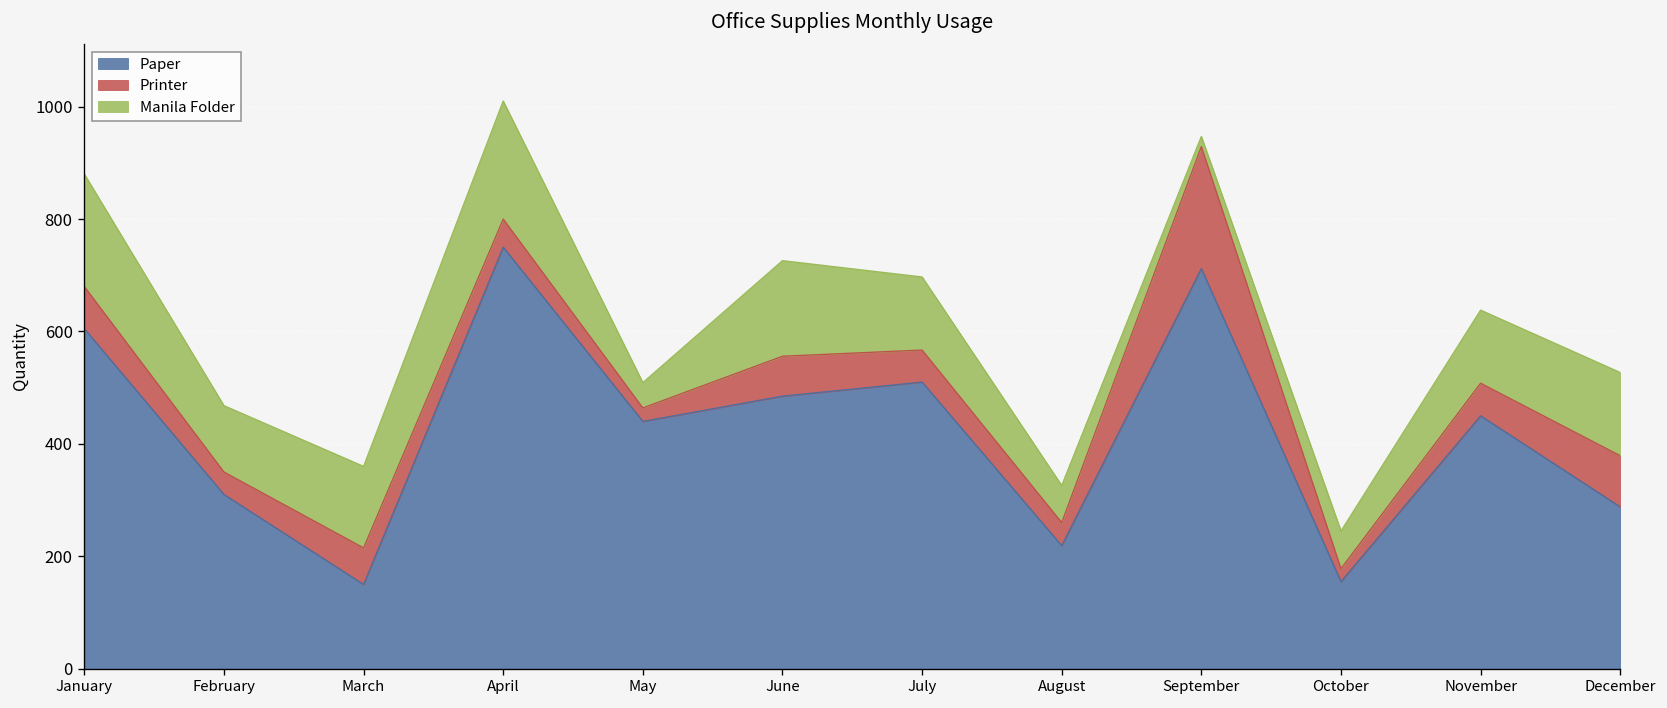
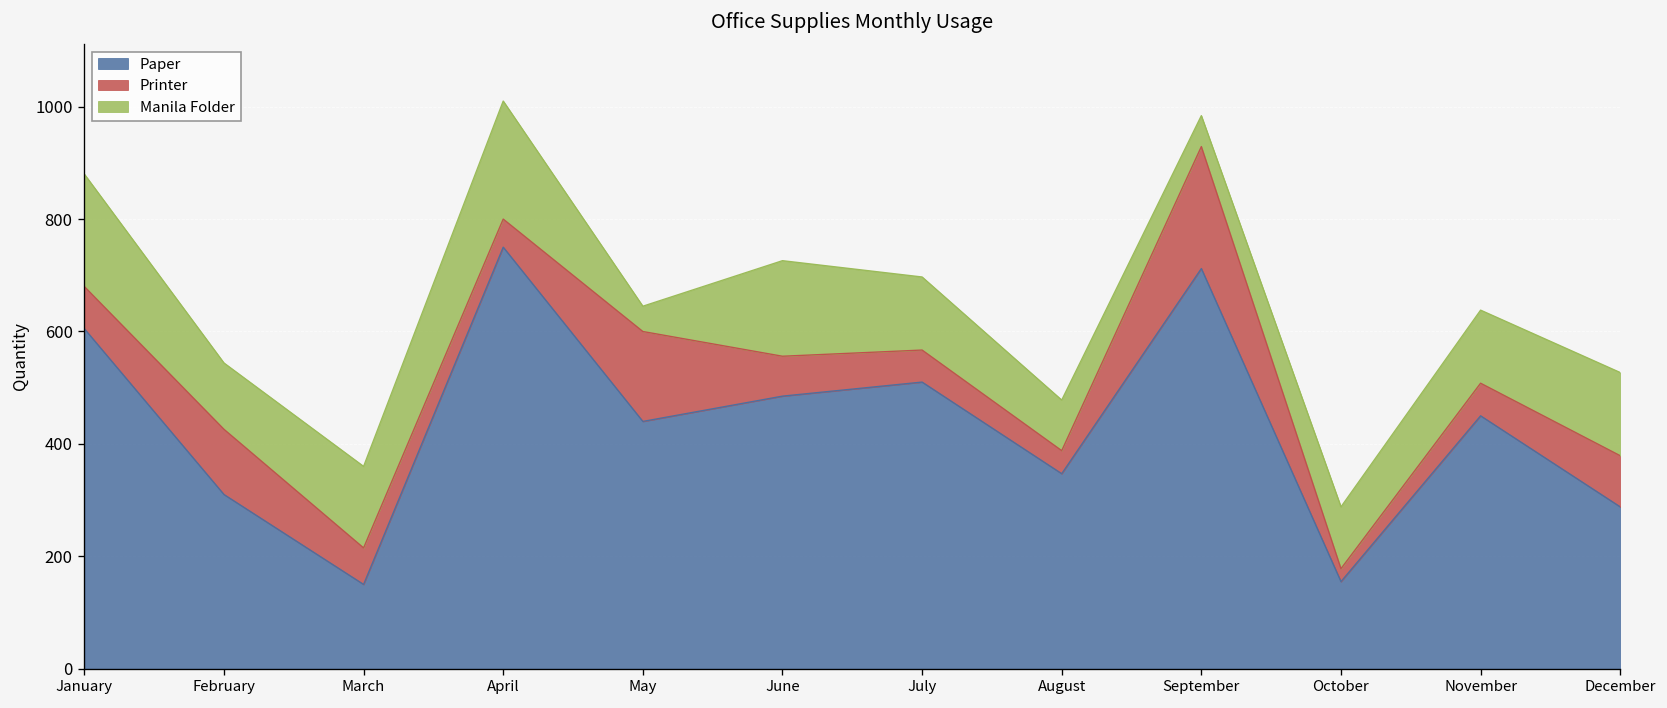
Printer, February: 40 -> 120
Printer, May: 20 -> 160
Paper, August: 220 -> 350
Manila Folder, August: 70 -> 90
Manila Folder, September: 20 -> 60
Manila Folder, October: 70 -> 110
